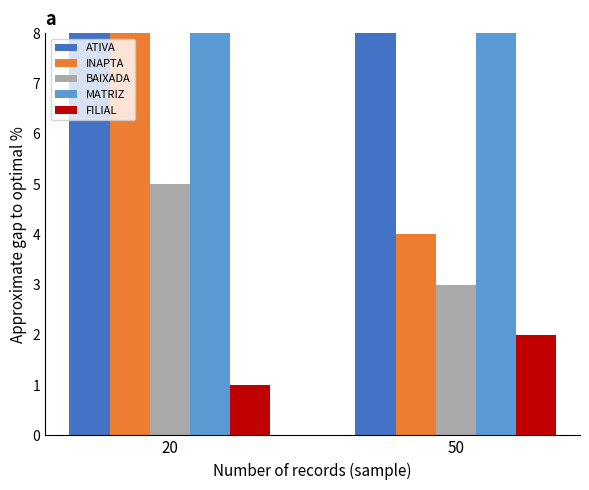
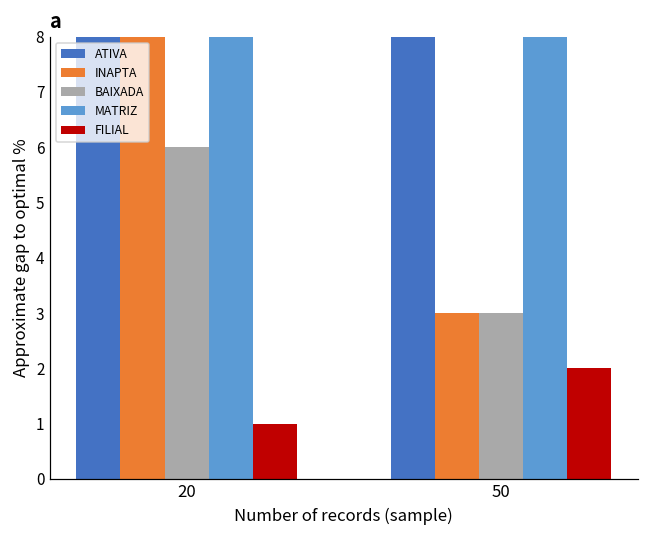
BAIXADA, 20: 5 -> 6
INAPTA, 50: 4 -> 3
